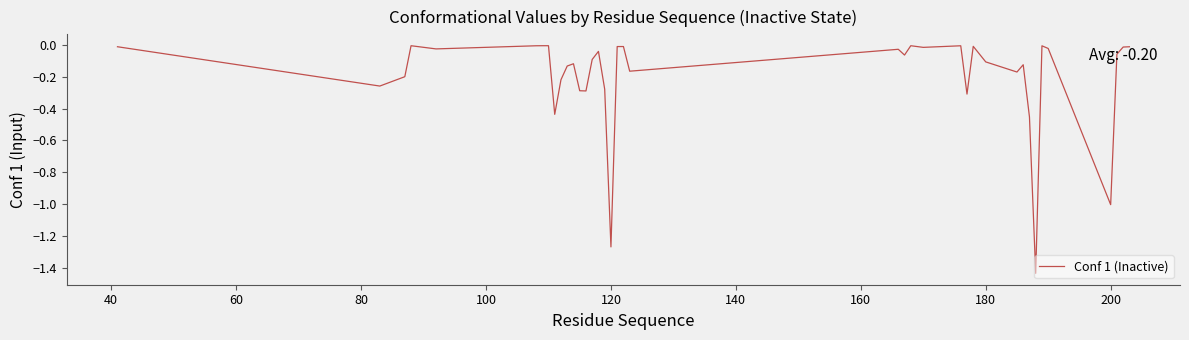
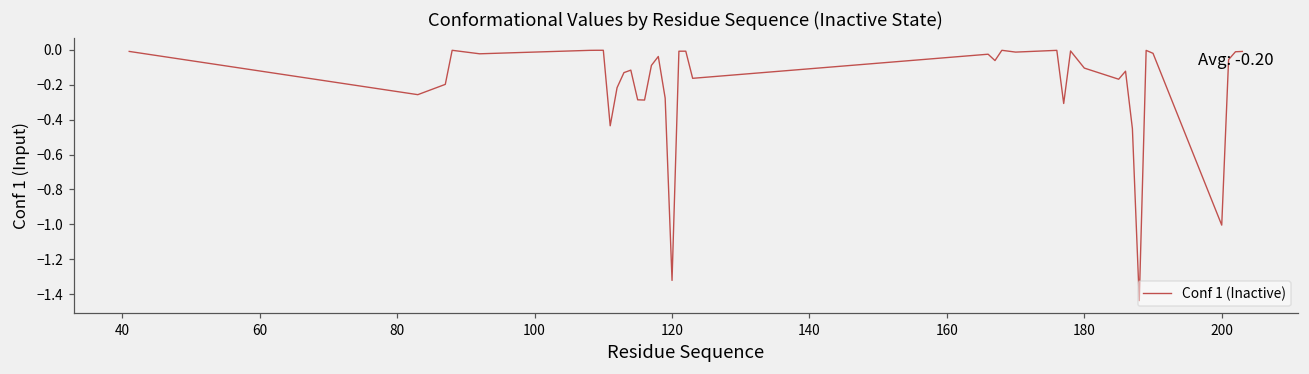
120: -1.27 -> -1.32
